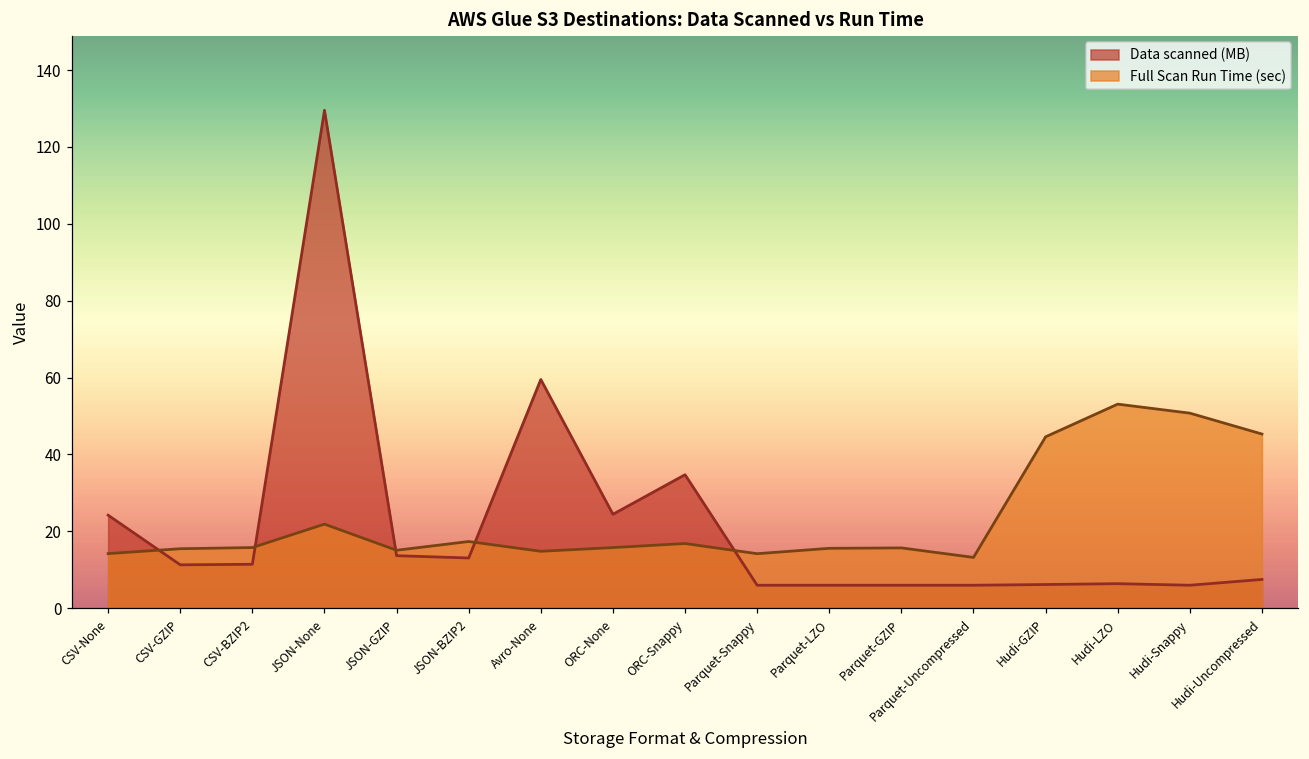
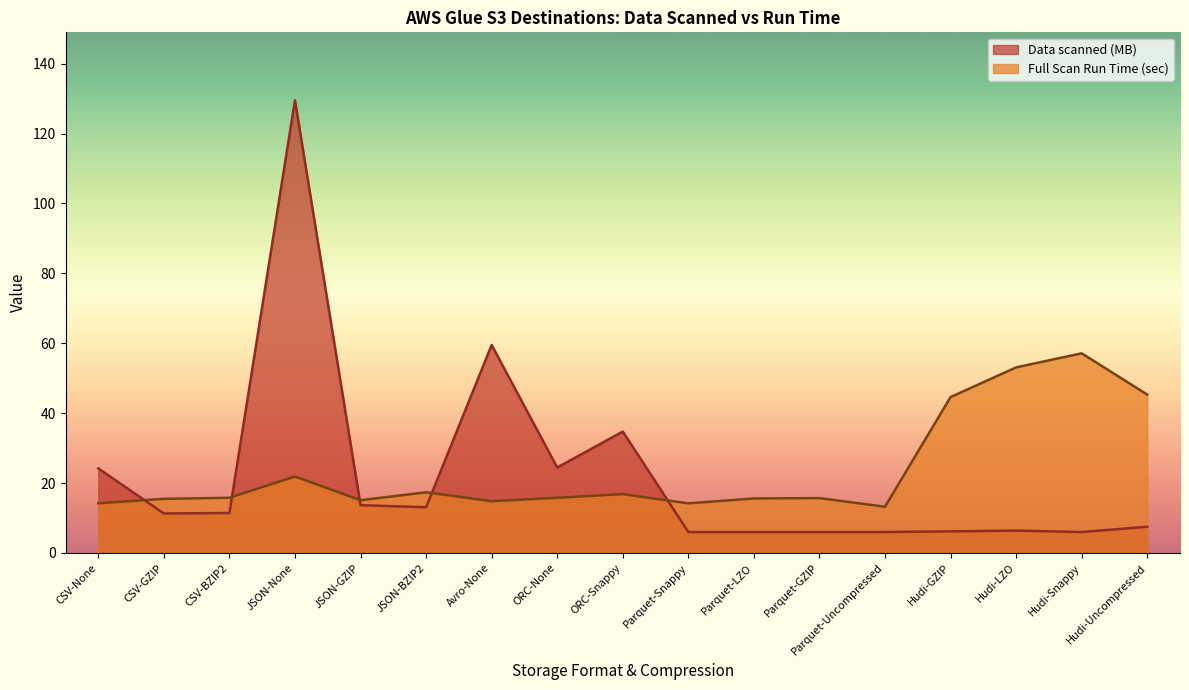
Full Scan Run Time (sec), Hudi-Snappy: 51 -> 57
